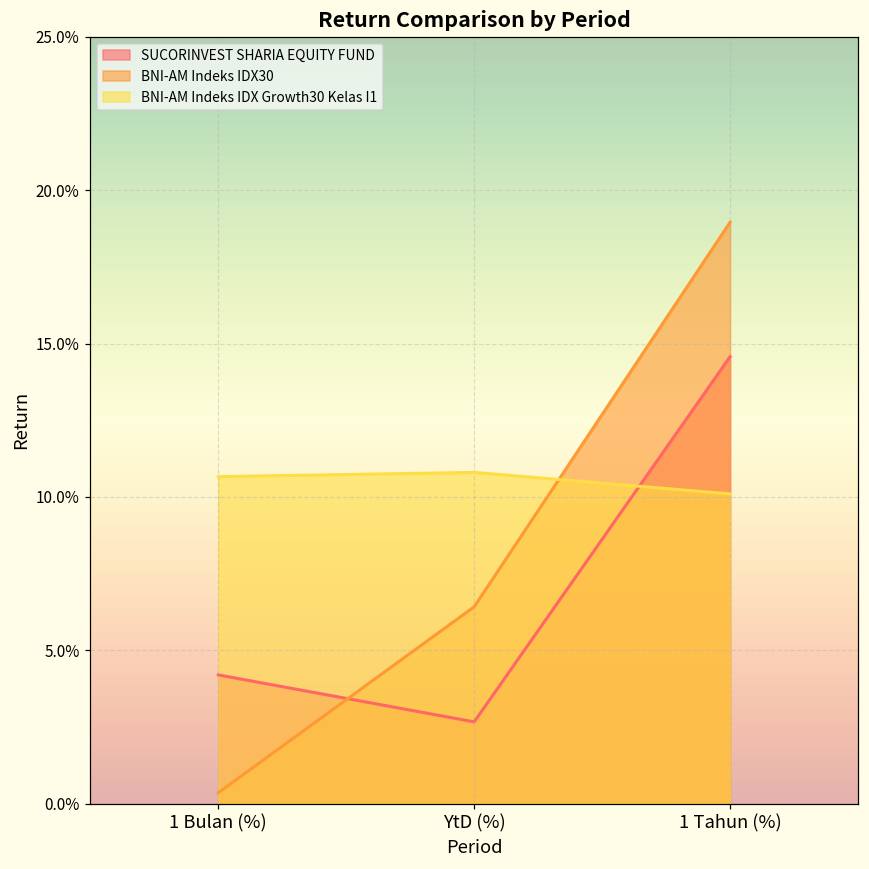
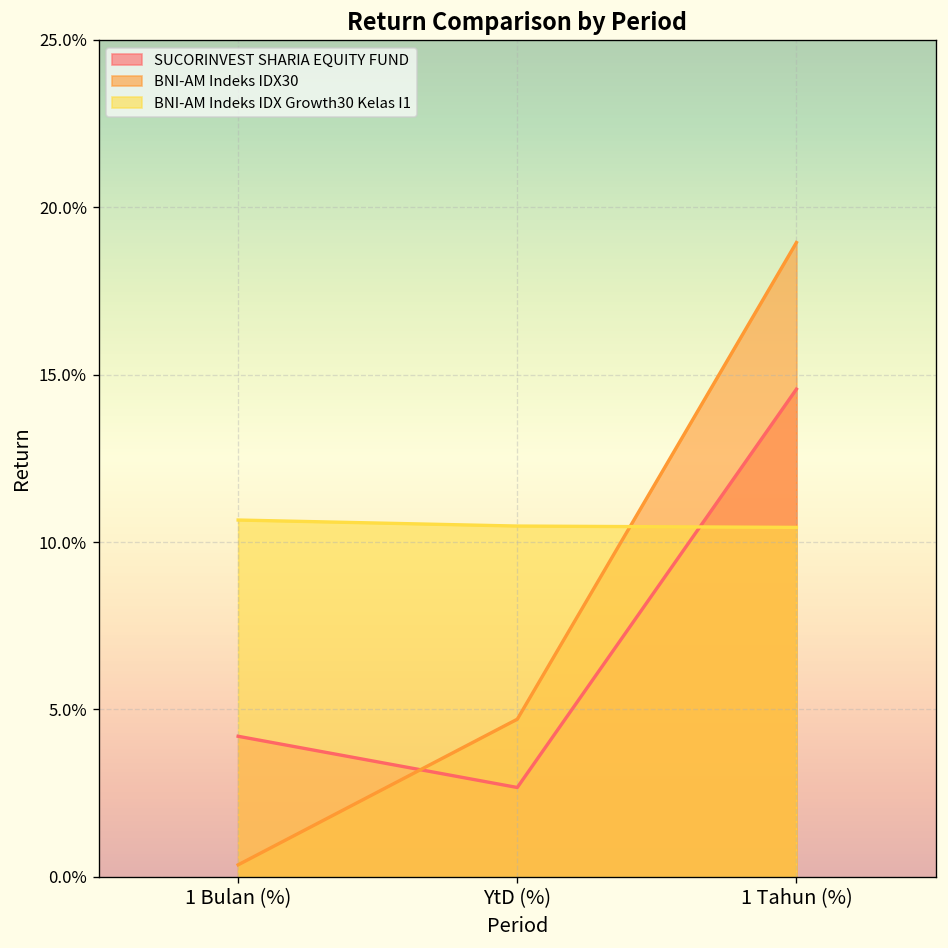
BNI-AM Indeks IDX30, YtD (%): 6.4% -> 4.7%
BNI-AM Indeks IDX Growth30 Kelas I1, YtD (%): 10.8% -> 10.5%
BNI-AM Indeks IDX Growth30 Kelas I1, 1 Tahun (%): 10.1% -> 10.4%
